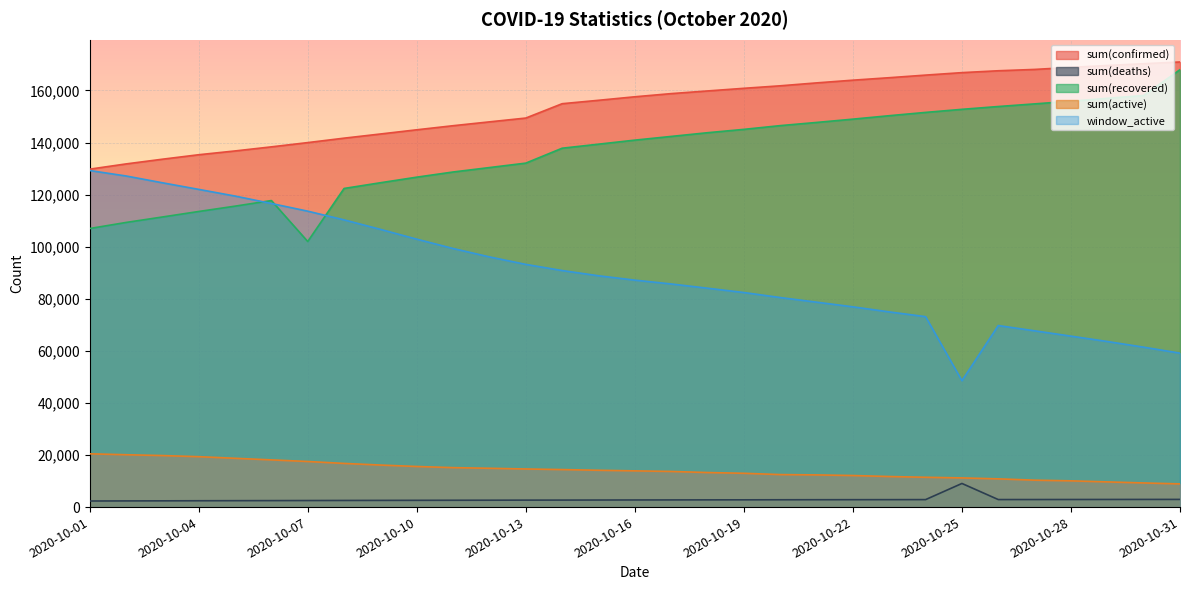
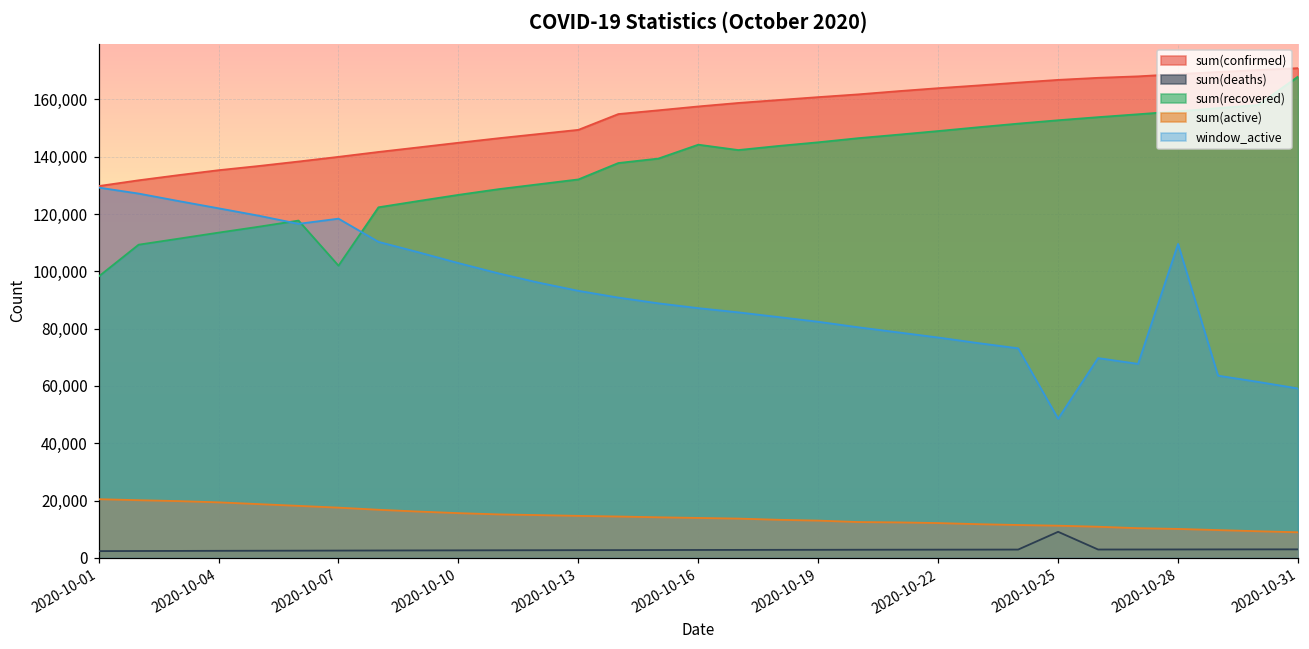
sum(recovered), 2020-10-01: 107,000 -> 98,000
window_active, 2020-10-07: 114,000 -> 118,000
sum(recovered), 2020-10-16: 141,000 -> 144,000
window_active, 2020-10-28: 66,000 -> 110,000
